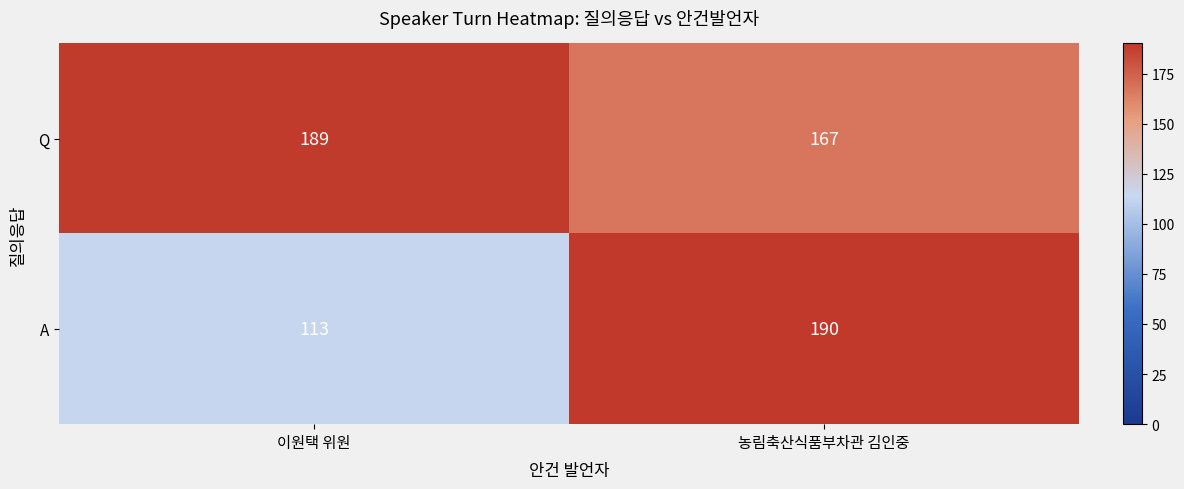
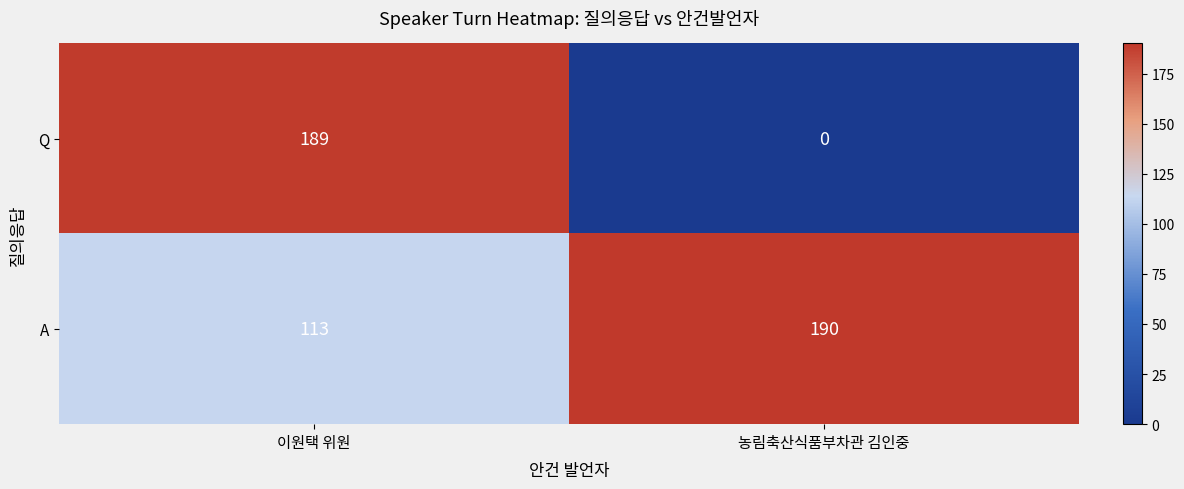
Q, 농림축산식품부차관 김인중: 167 -> 0
